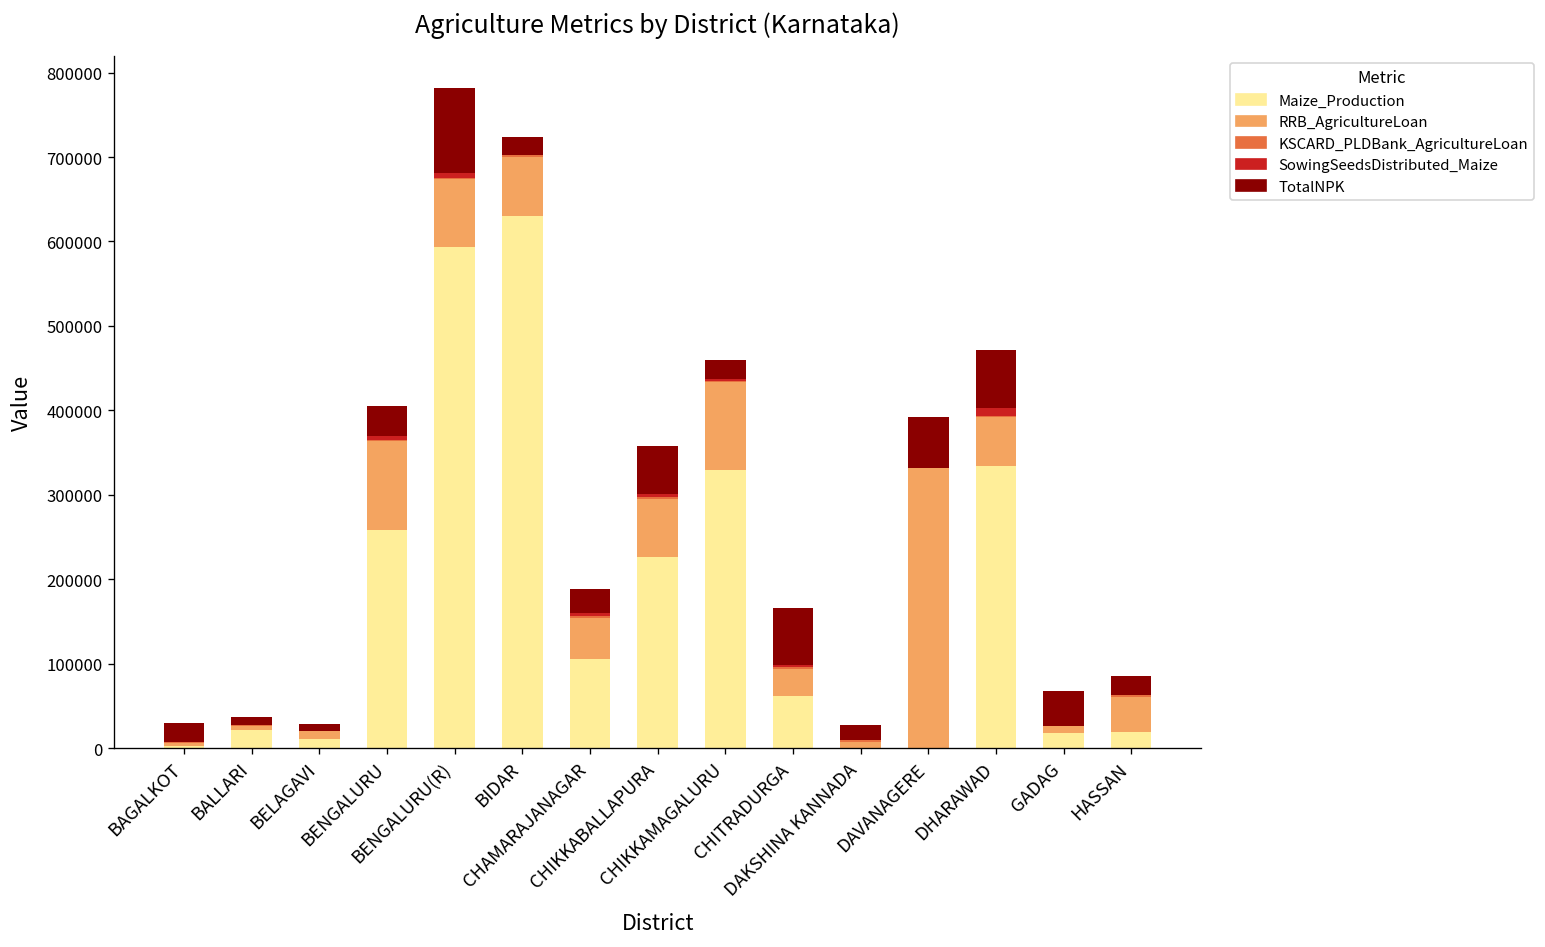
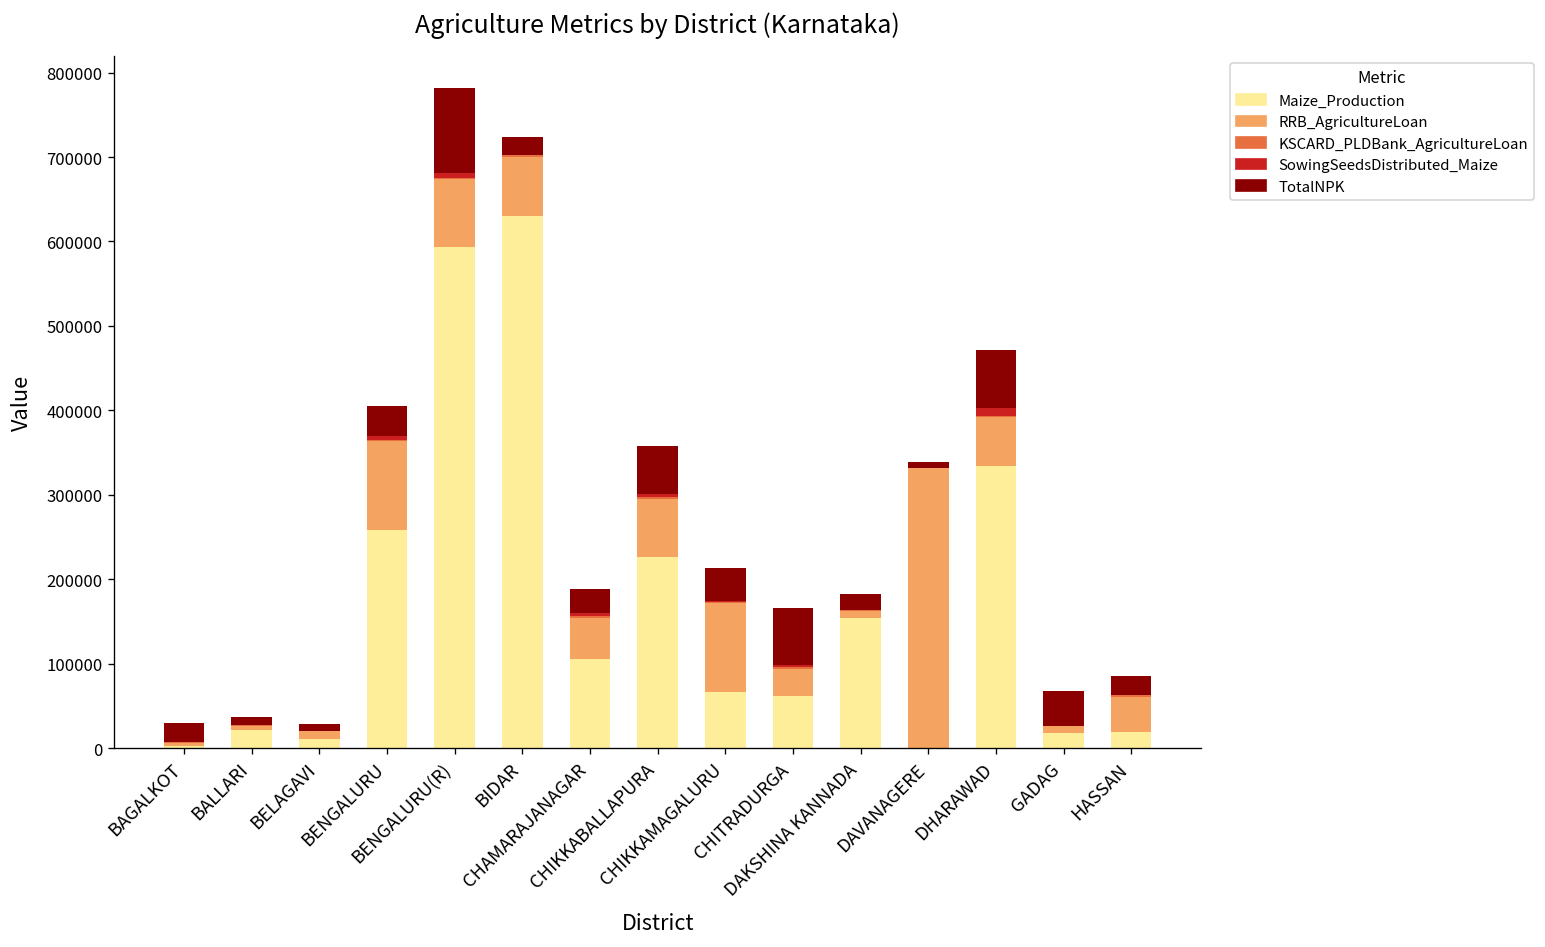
Maize_Production, CHIKKAMAGALURU: 330000 -> 70000
TotalNPK, CHIKKAMAGALURU: 20000 -> 40000
Maize_Production, DAKSHINA KANNADA: 0 -> 150000
TotalNPK, DAVANAGERE: 60000 -> 10000
